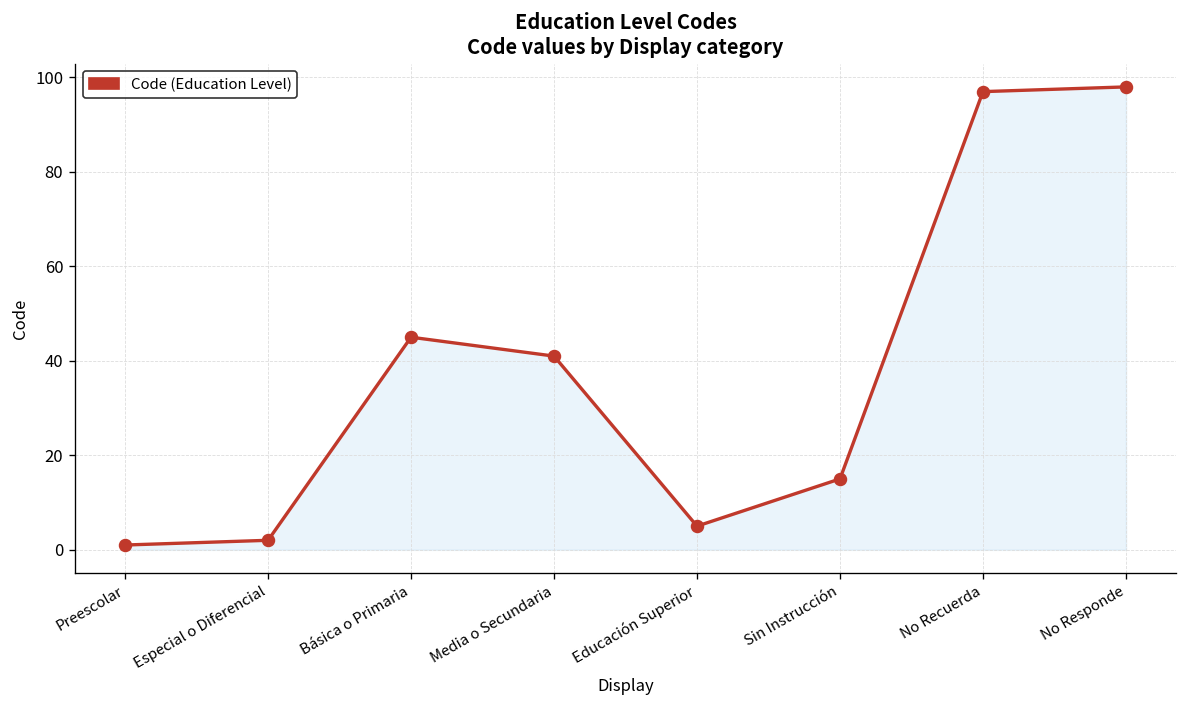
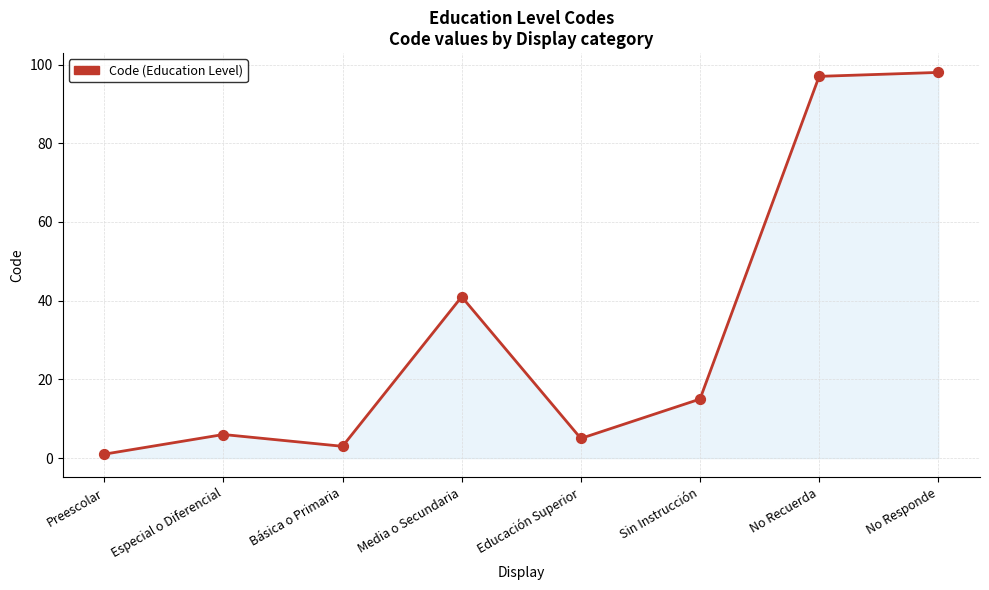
Especial o Diferencial: 2 -> 6
Básica o Primaria: 45 -> 3
